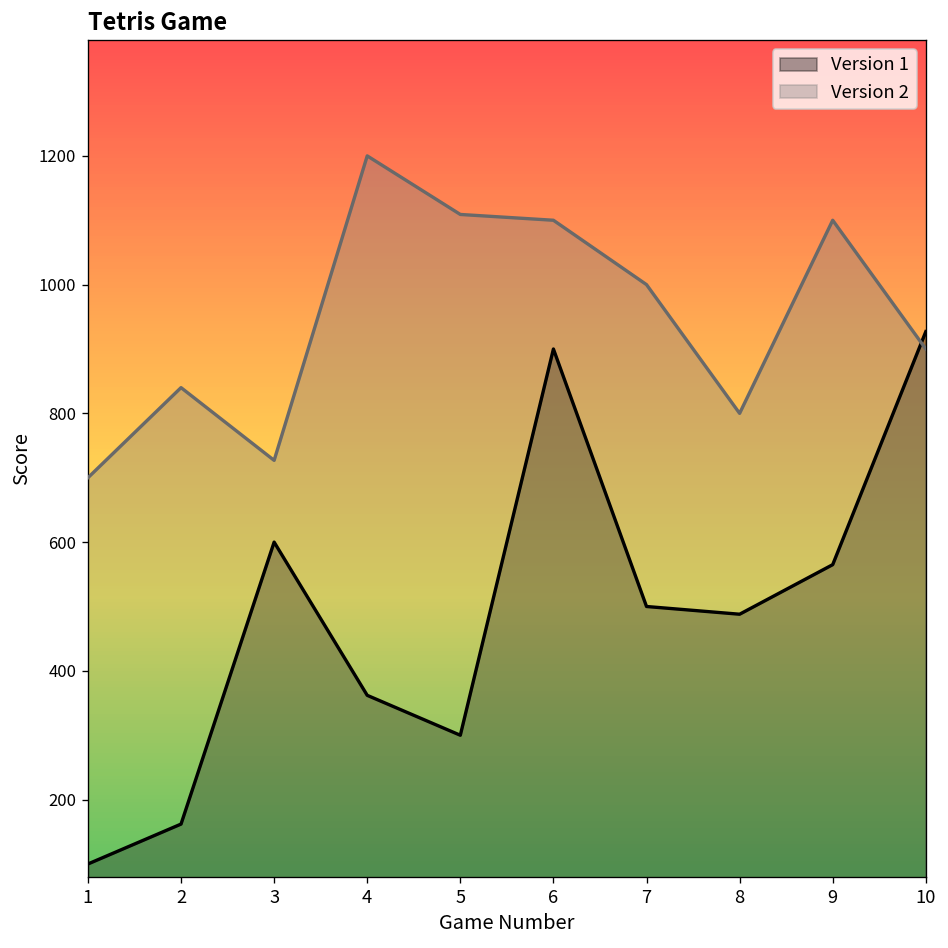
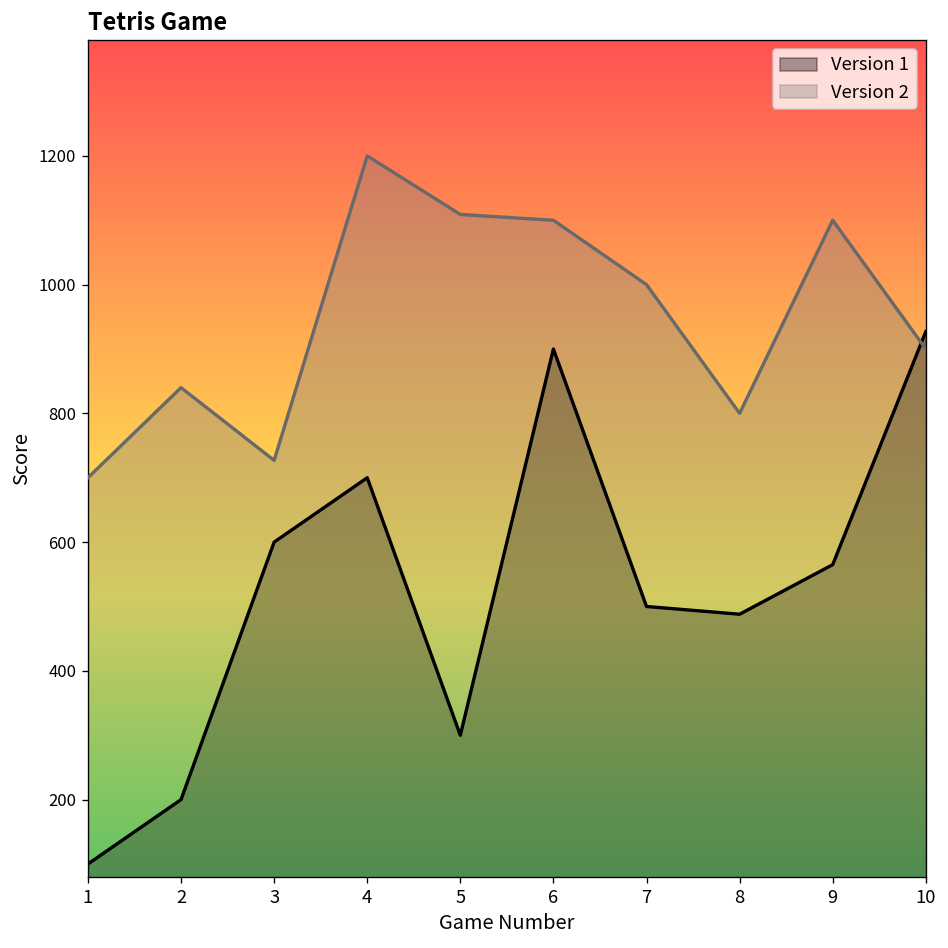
Version 1, 2: 160 -> 200
Version 1, 4: 360 -> 700
